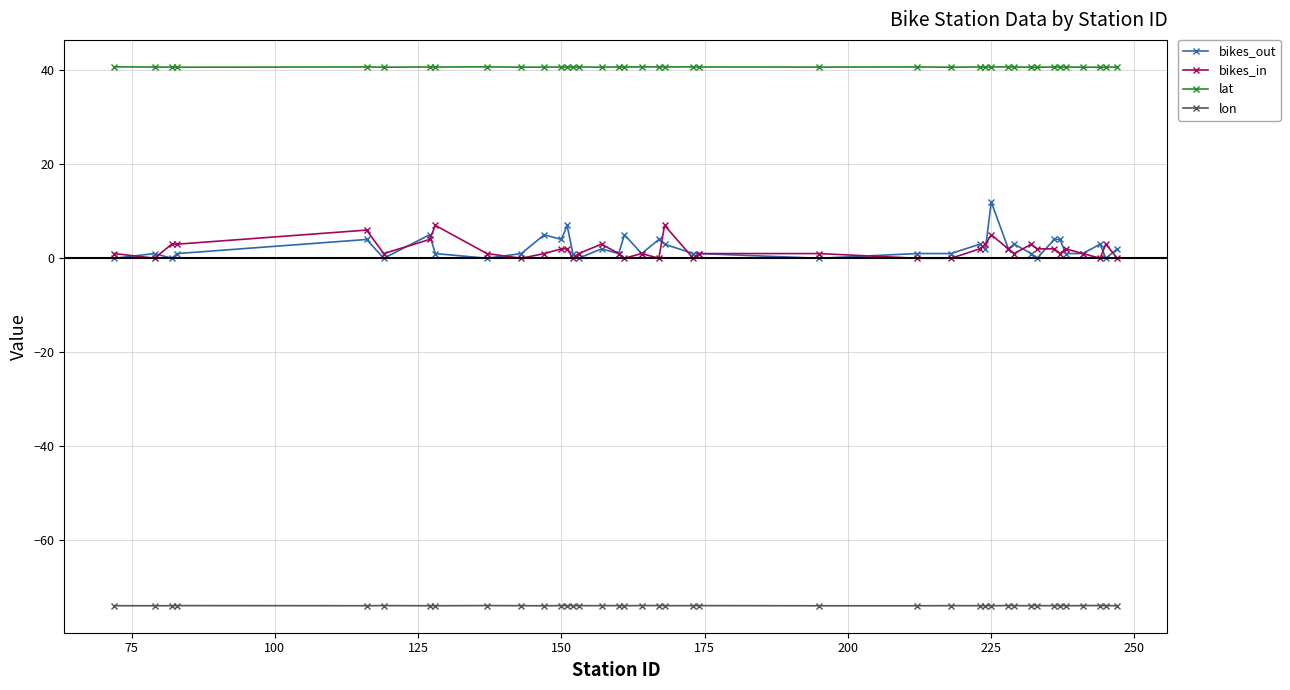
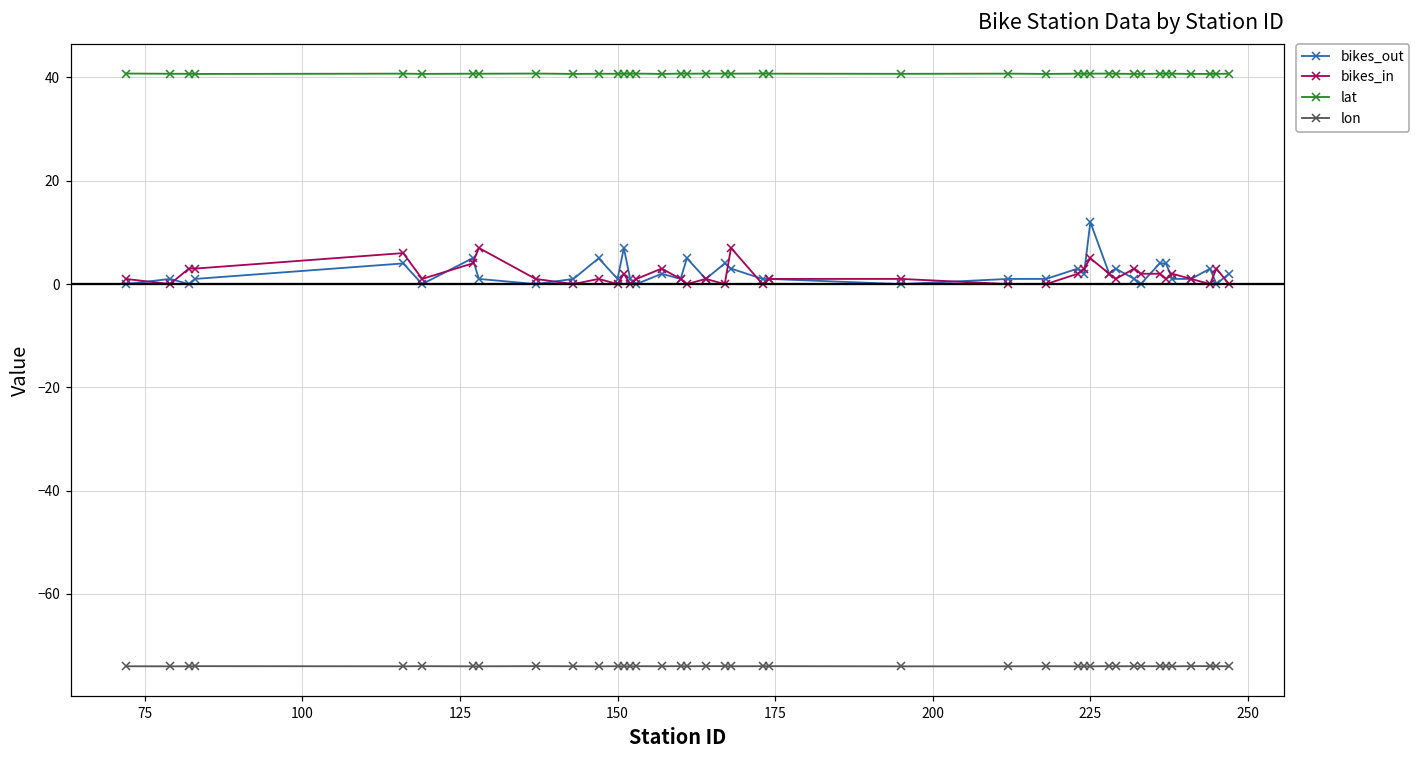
bikes_out, 150: 4 -> 1
bikes_in, 150: 2 -> 0
